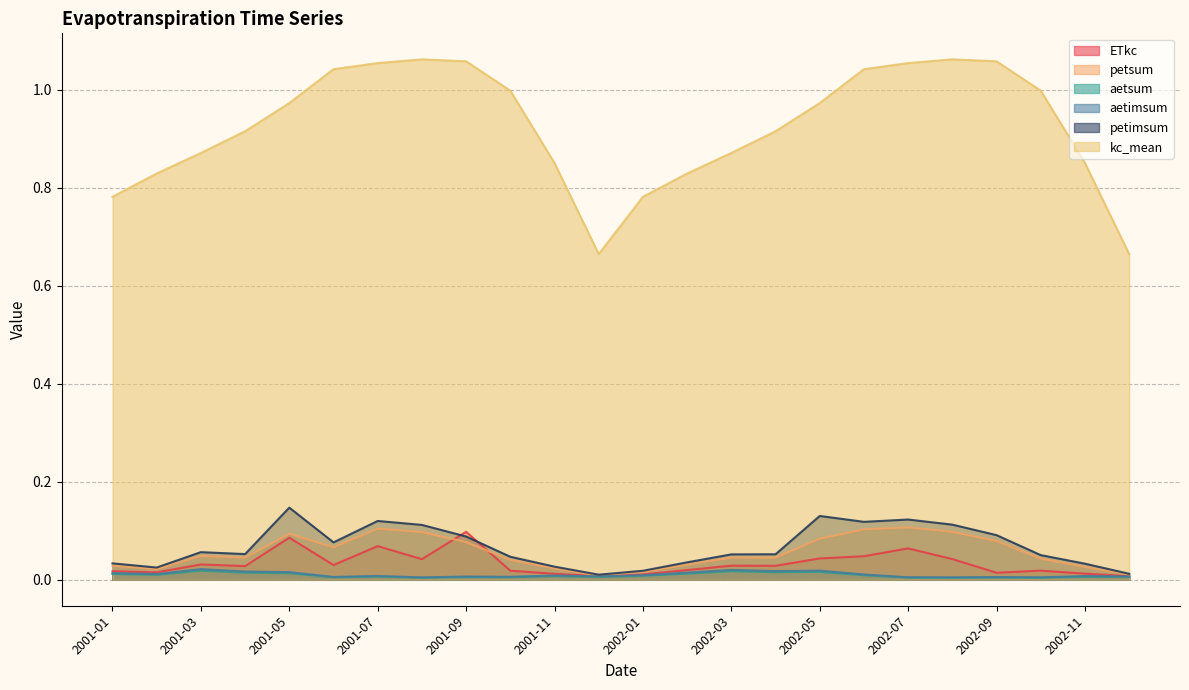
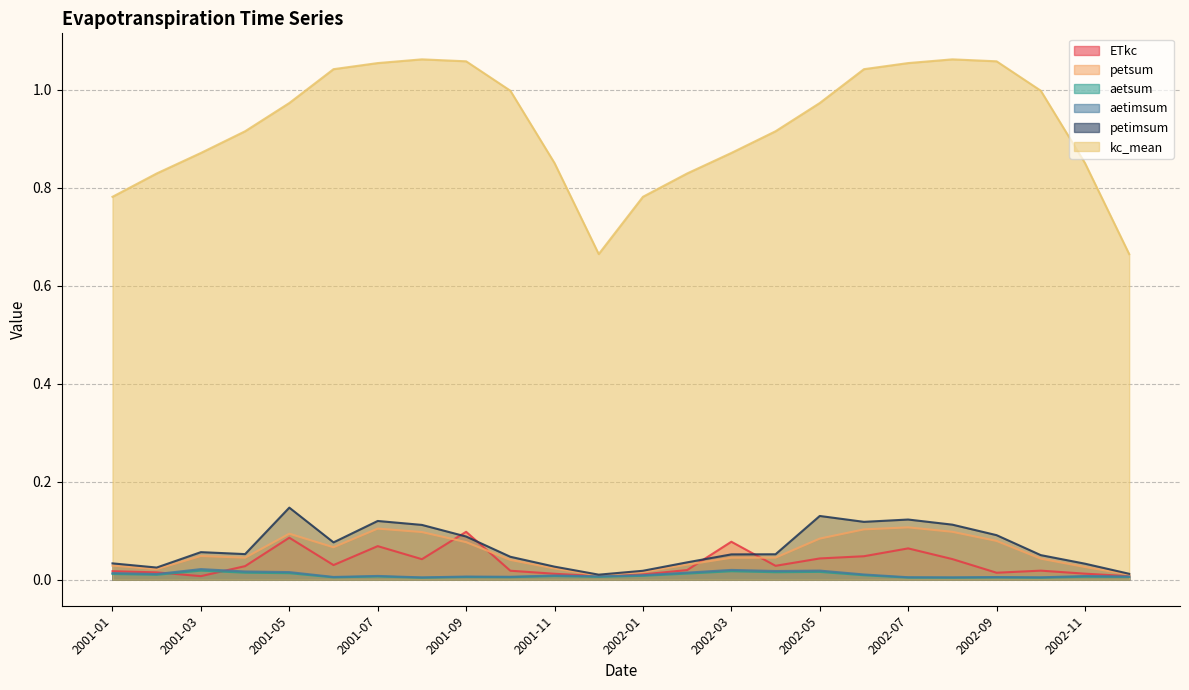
ETkc, 2001-03: 0.03 -> 0.01
ETkc, 2002-03: 0.03 -> 0.08
